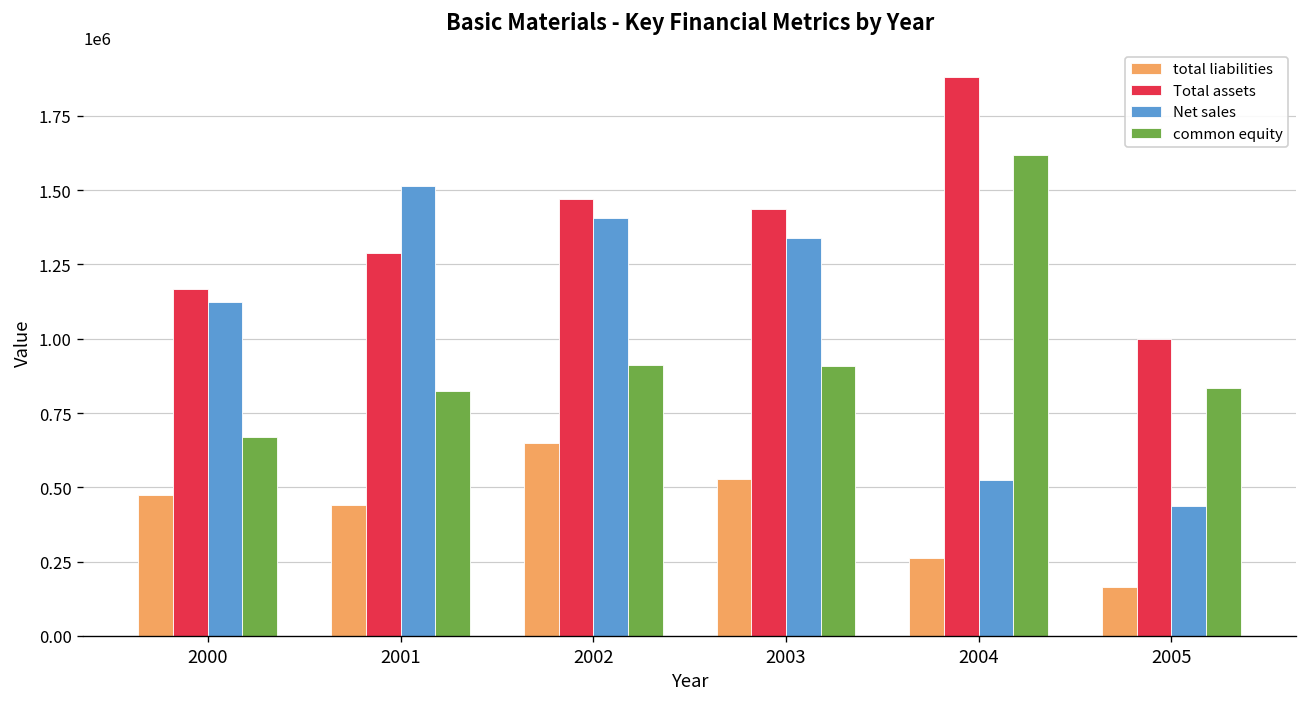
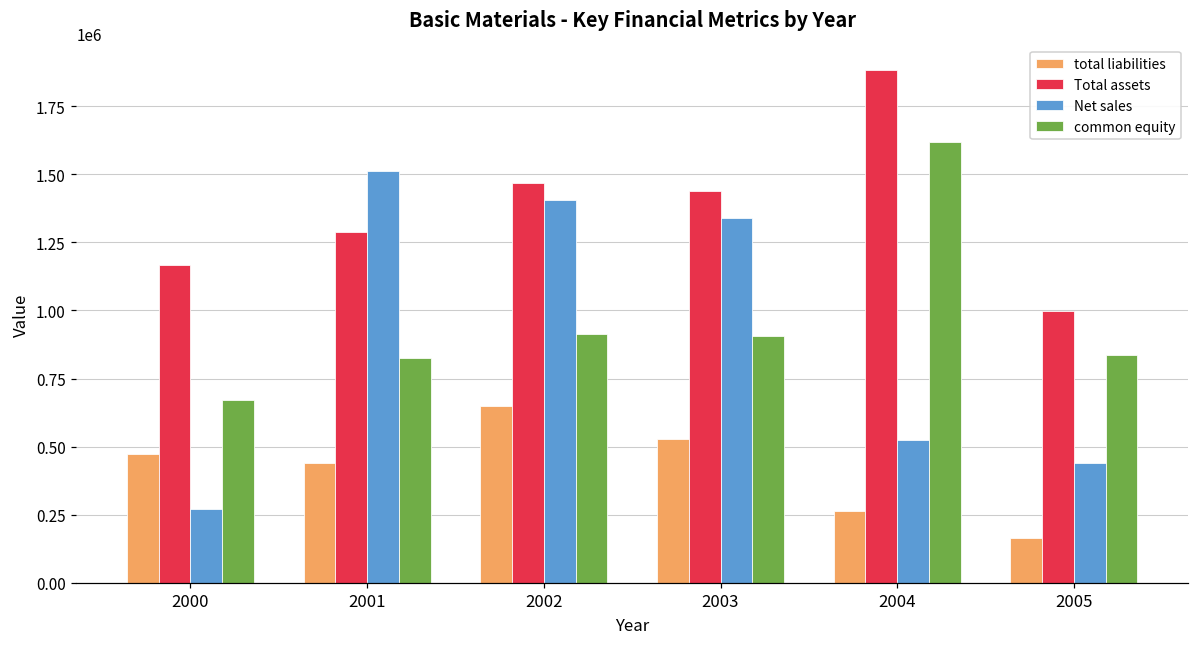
Net sales, 2000: 1120000 -> 270000
